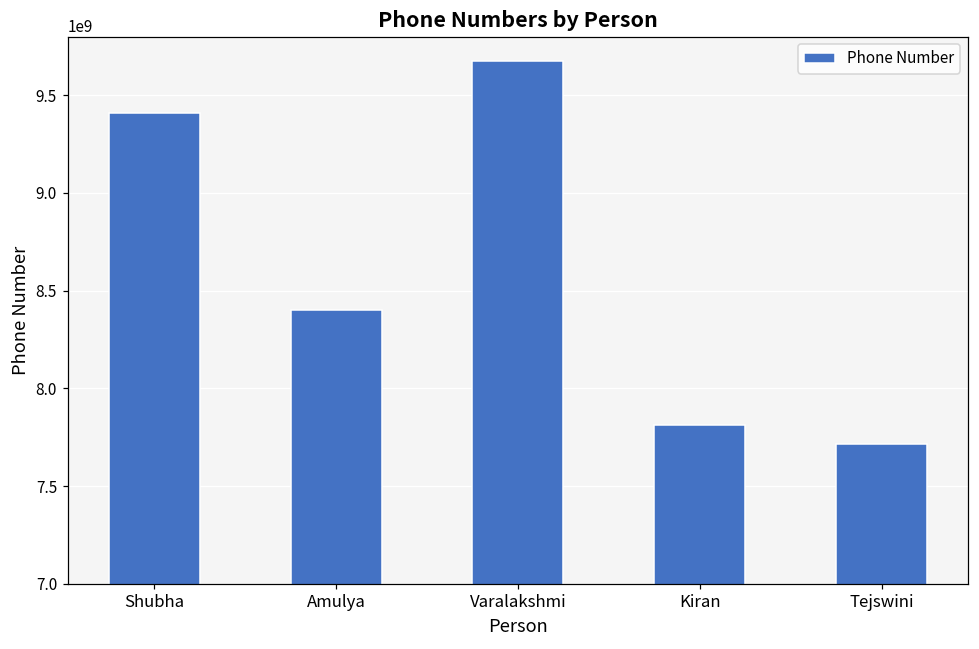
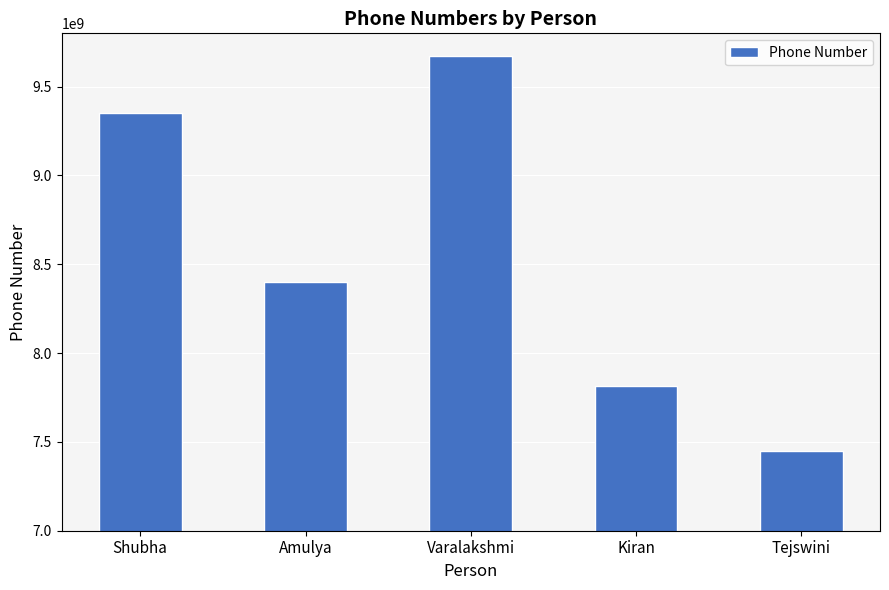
Shubha: 9410000000 -> 9350000000
Tejswini: 7710000000 -> 7450000000
